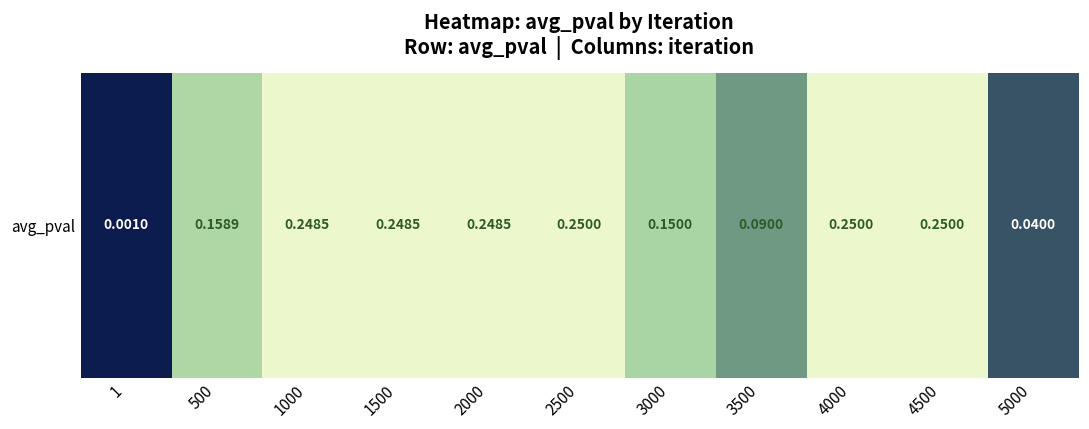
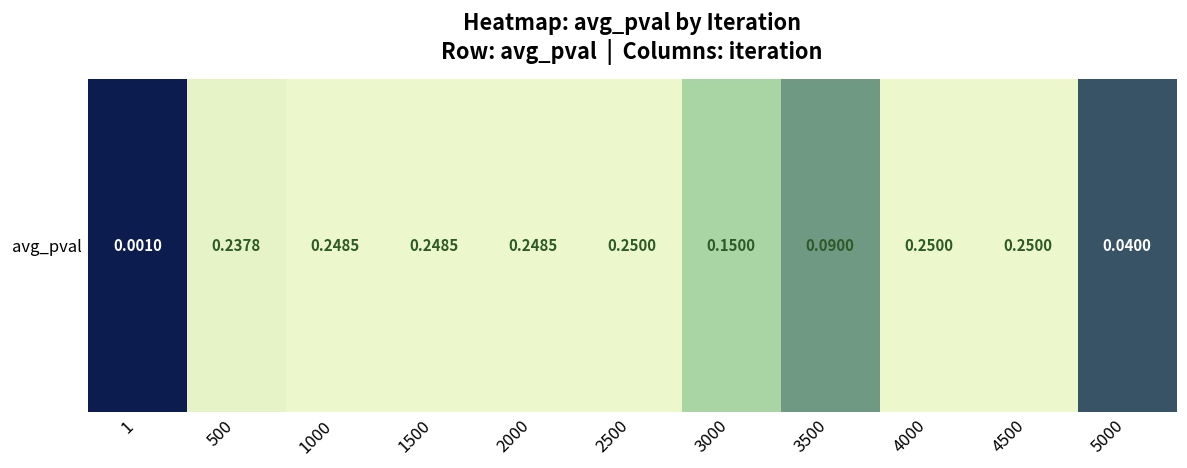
avg_pval, 500: 0.1589 -> 0.2378
